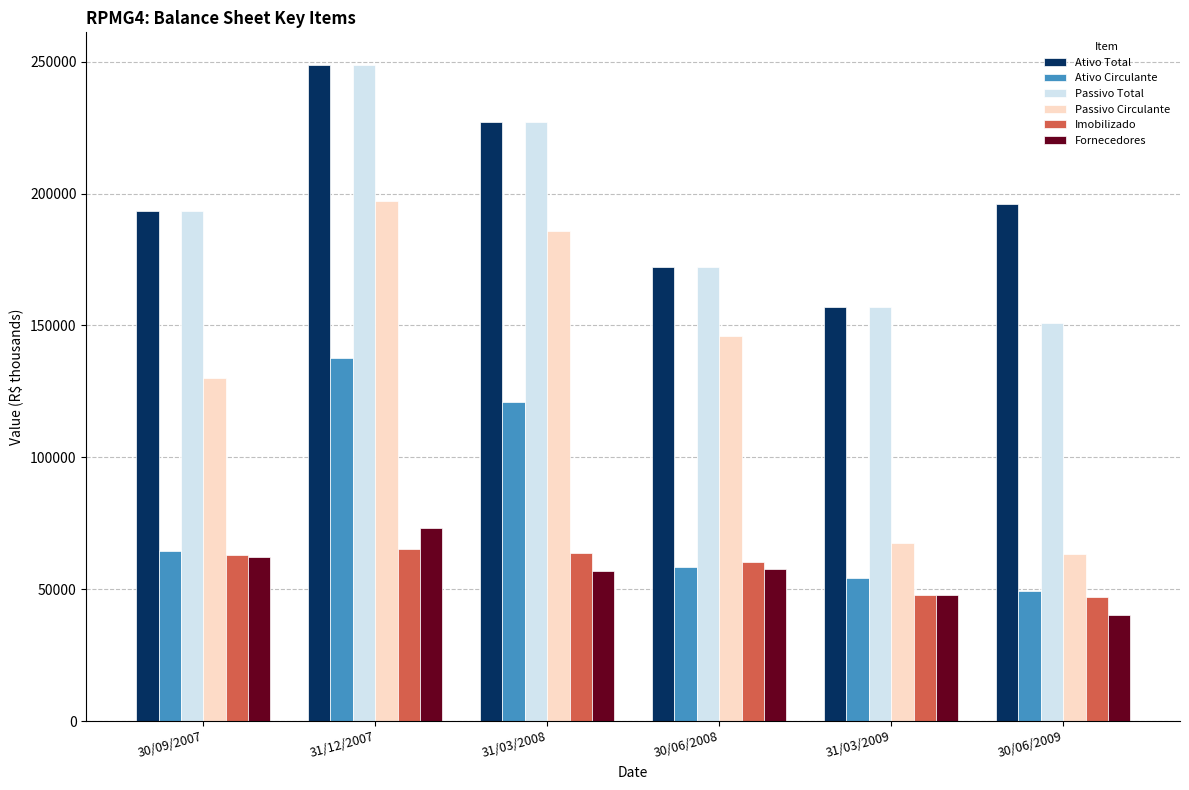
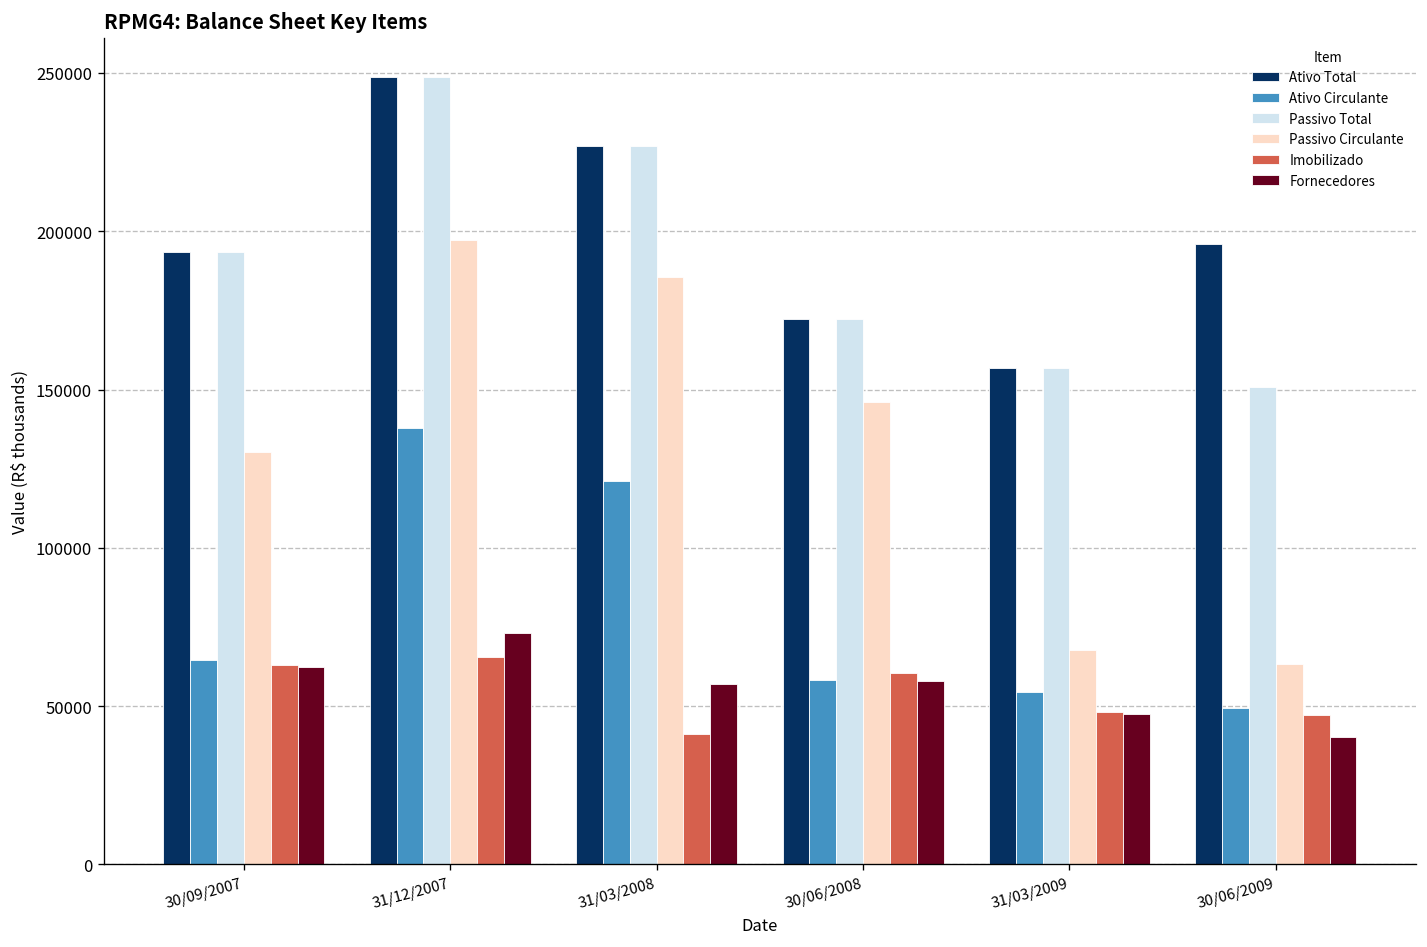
Imobilizado, 31/03/2008: 64000 -> 41000
